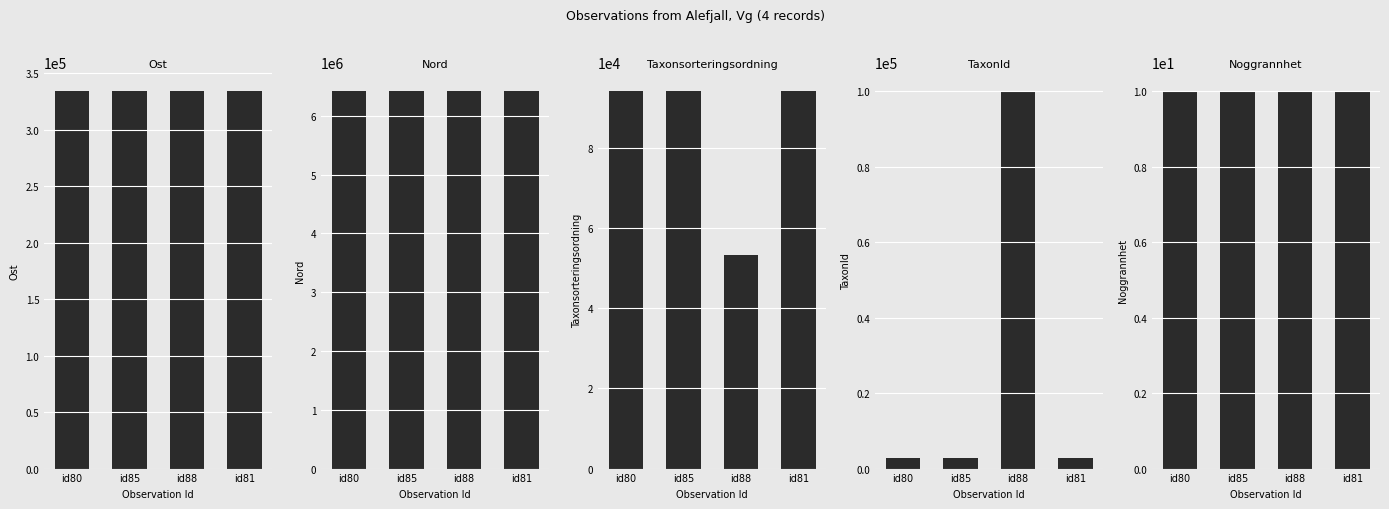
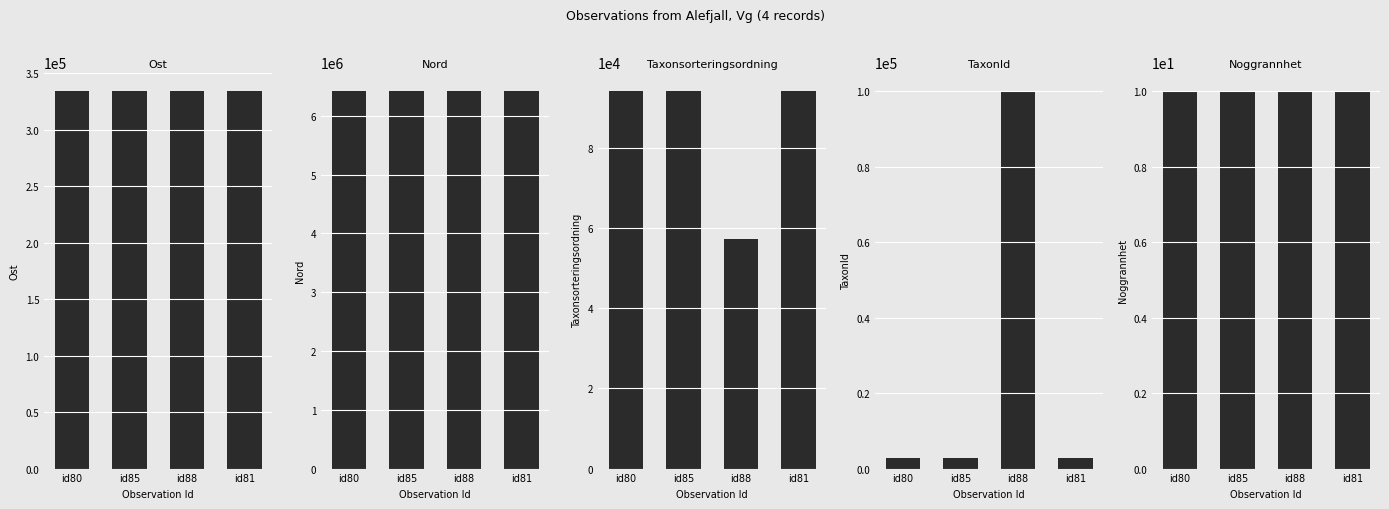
Taxonsorteringsordning, id88: 53000 -> 57000
